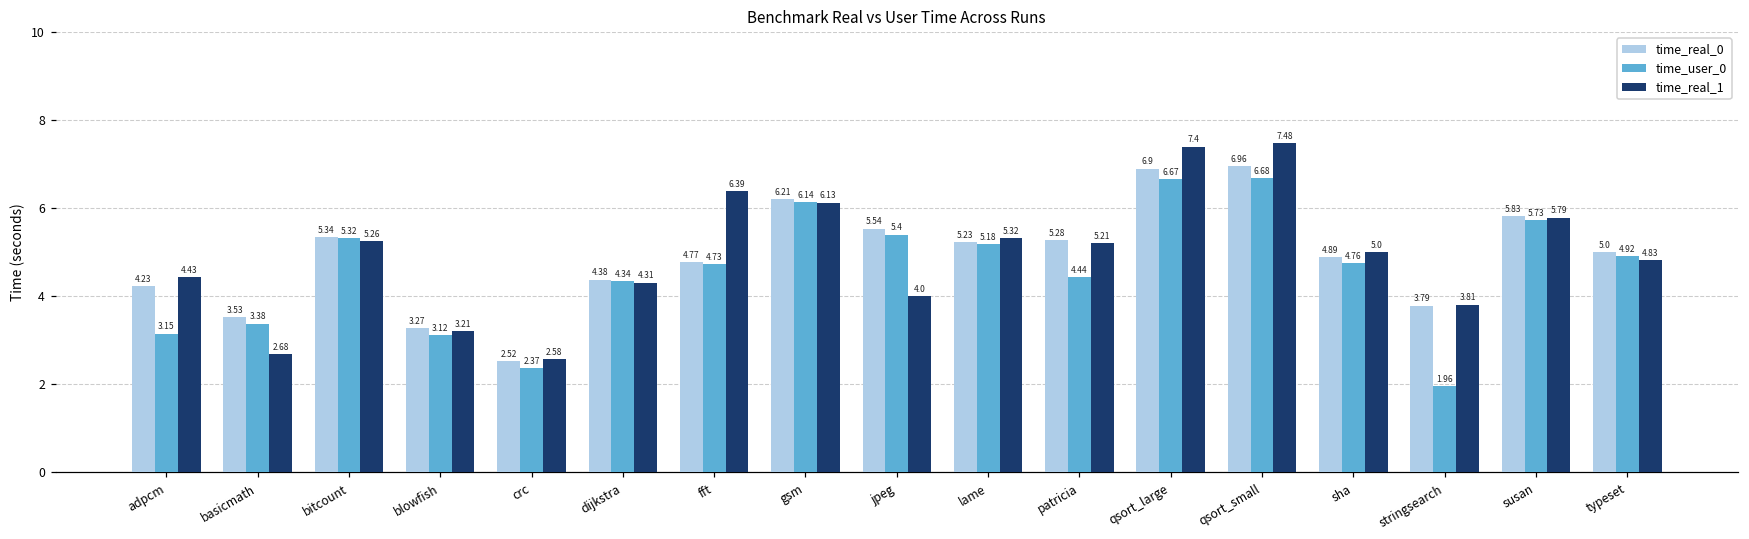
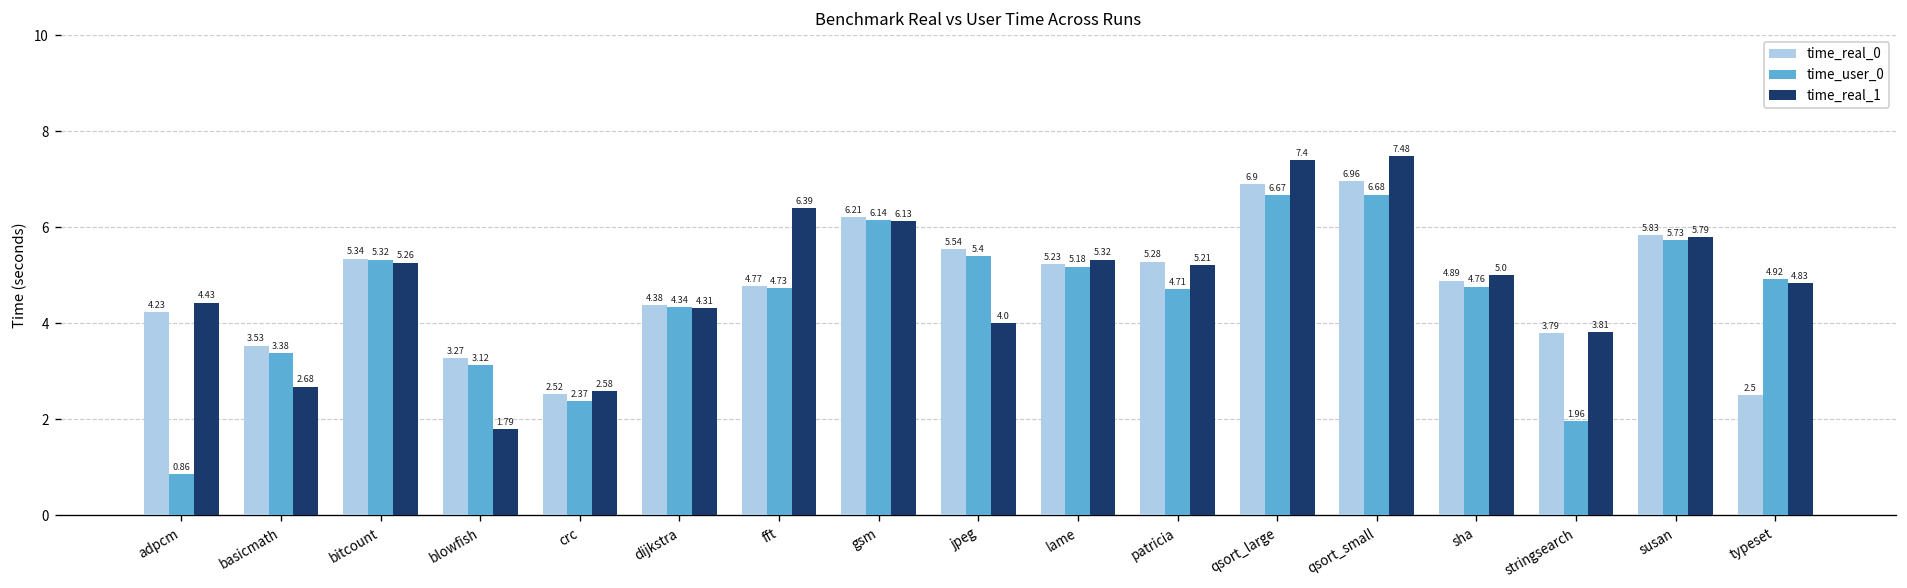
time_user_0, adpcm: 3.15 -> 0.86
time_real_1, blowfish: 3.21 -> 1.79
time_user_0, patricia: 4.44 -> 4.71
time_real_0, typeset: 5.0 -> 2.5
